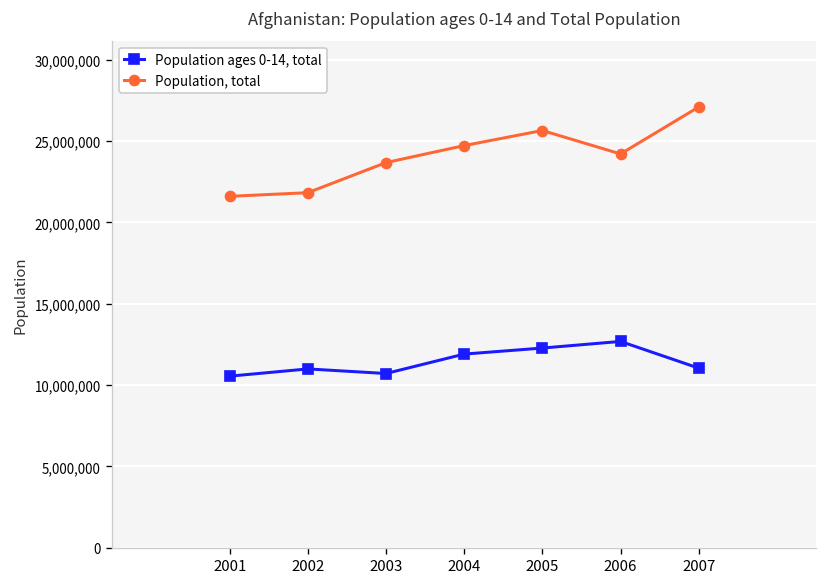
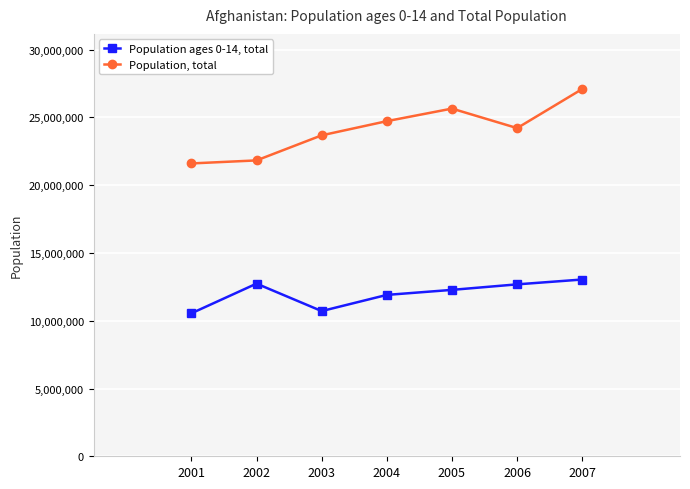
Population ages 0-14, total, 2002: 11,000,000 -> 12,700,000
Population ages 0-14, total, 2007: 11,000,000 -> 13,000,000
